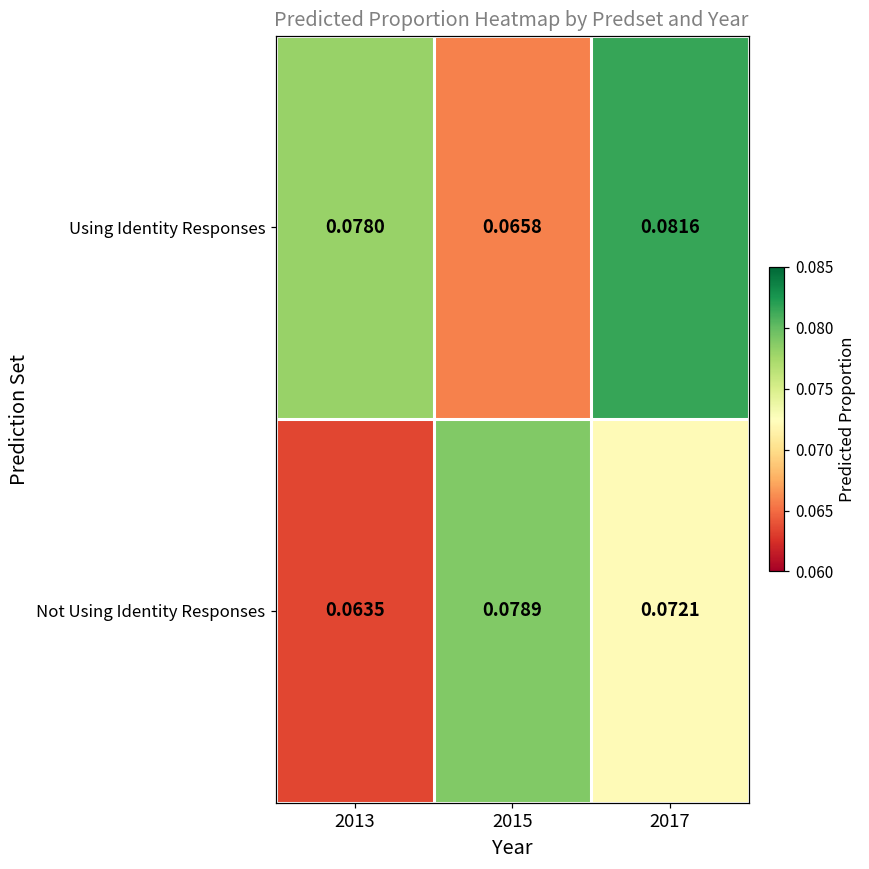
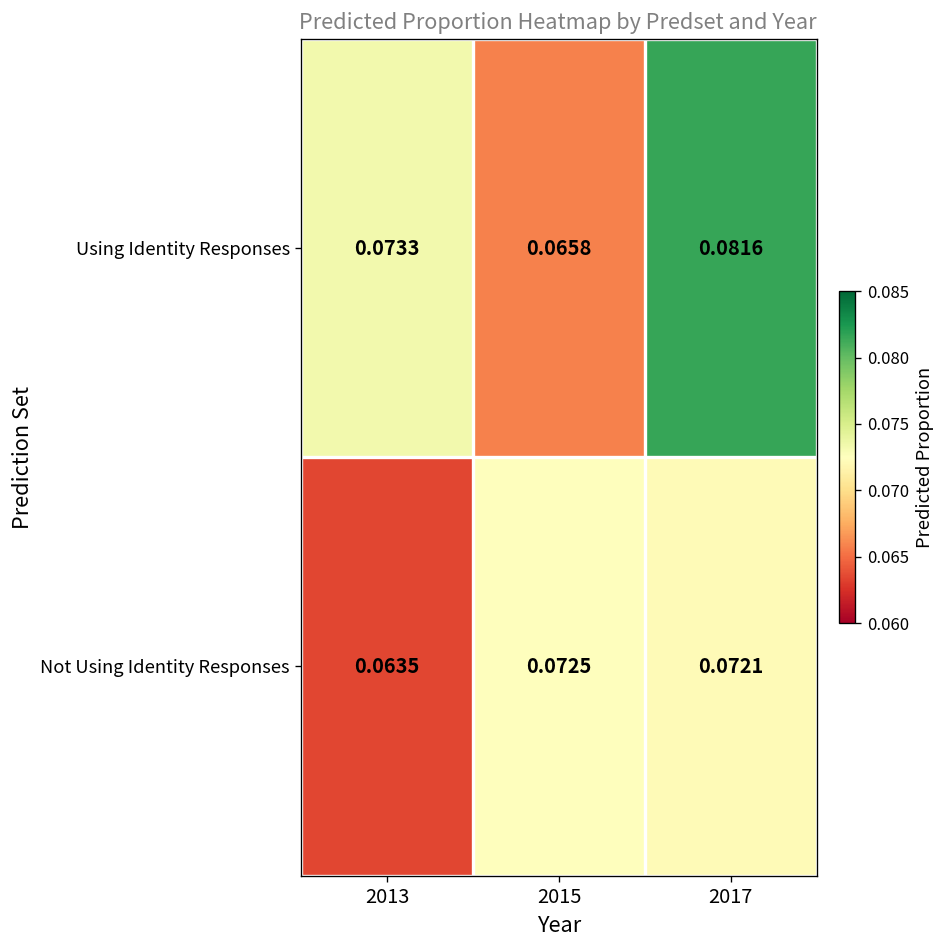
Using Identity Responses, 2013: 0.0780 -> 0.0733
Not Using Identity Responses, 2015: 0.0789 -> 0.0725
